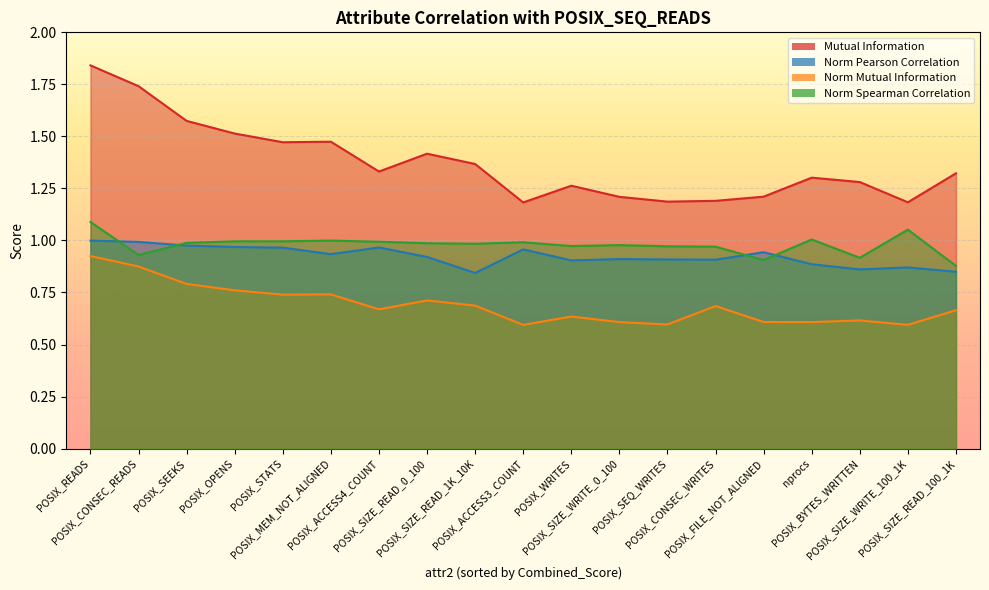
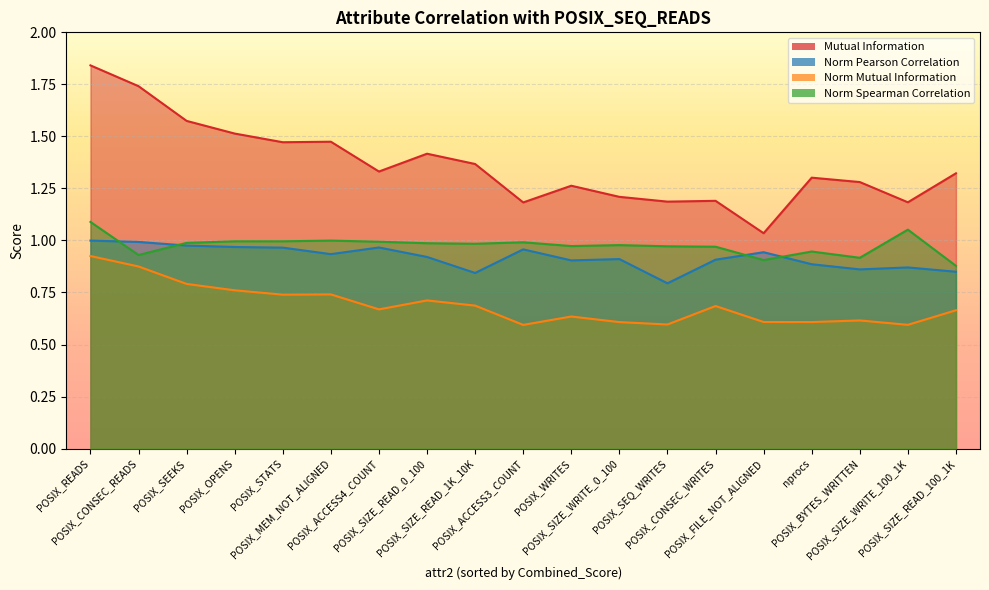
Norm Pearson Correlation, POSIX_SEQ_WRITES: 0.91 -> 0.79
Mutual Information, POSIX_FILE_NOT_ALIGNED: 1.21 -> 1.03
Norm Spearman Correlation, nprocs: 1.00 -> 0.95
